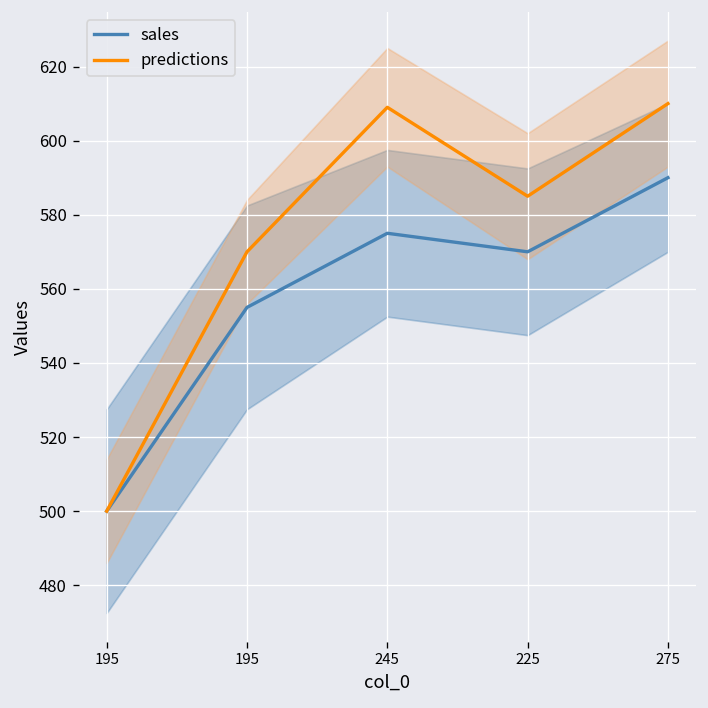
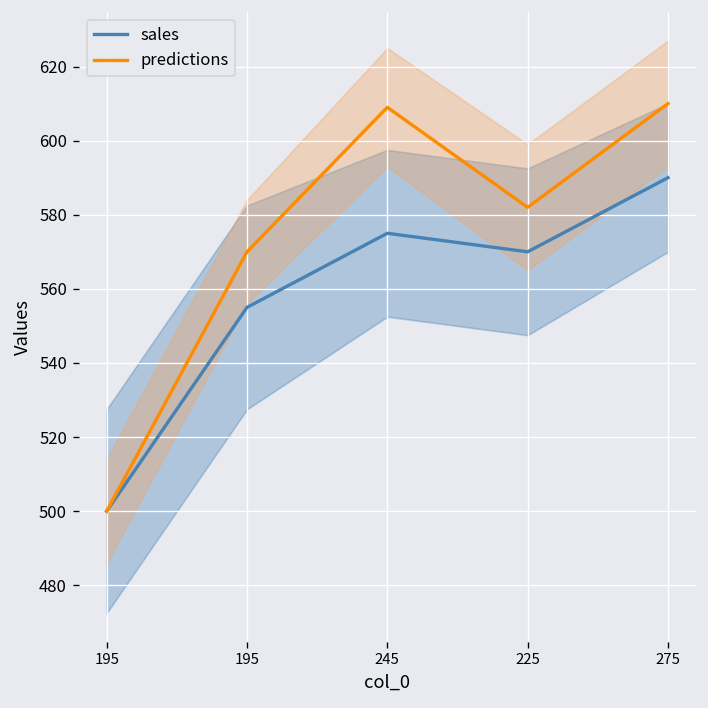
predictions, 225: 585 -> 582
